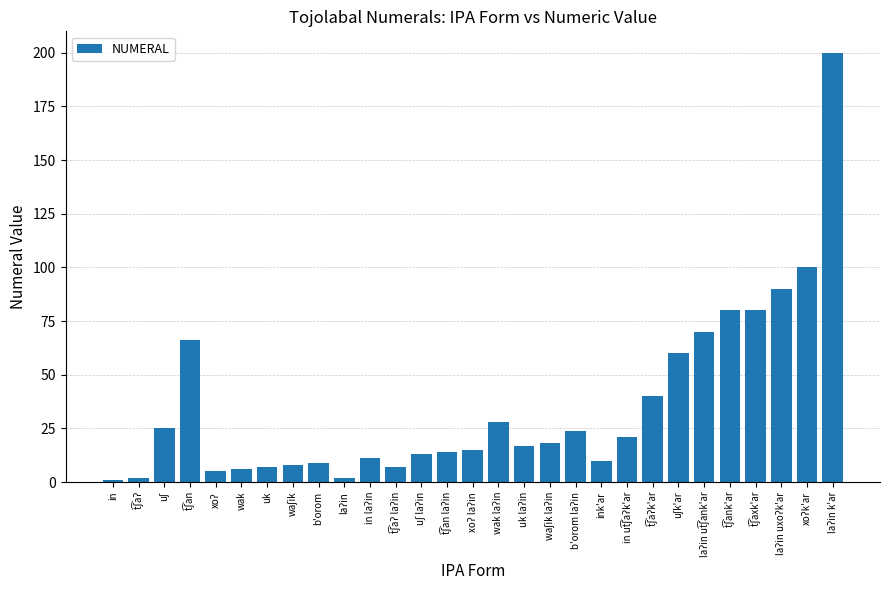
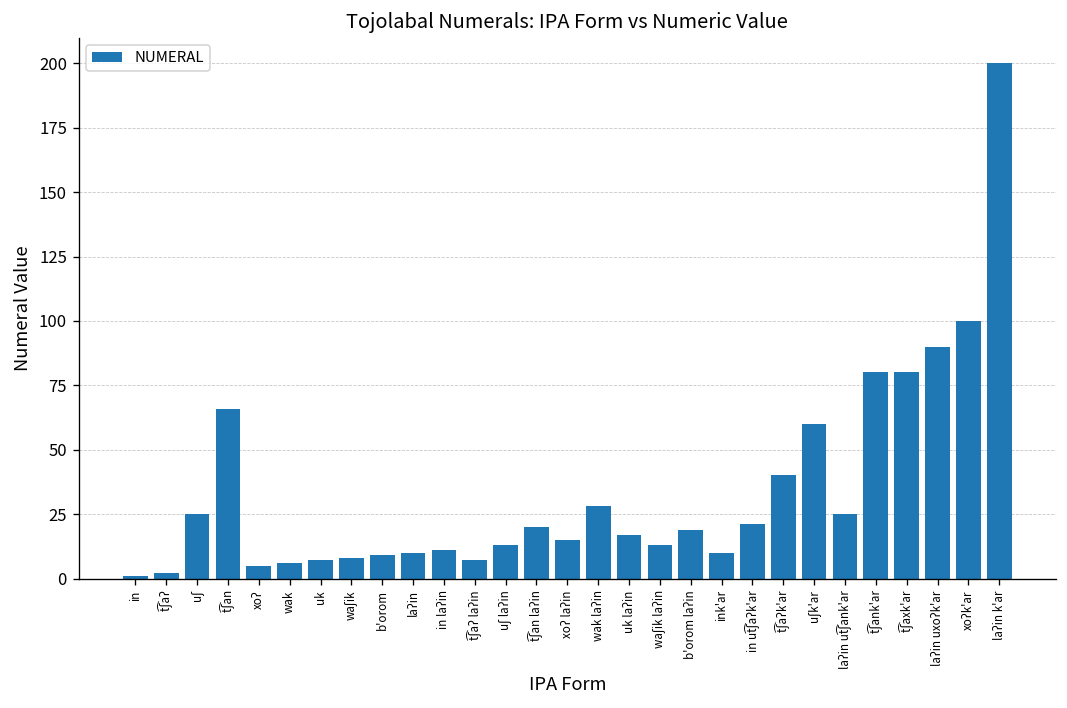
laʔin: 2 -> 10
t͡ʃan laʔin: 14 -> 20
waʃik laʔin: 18 -> 13
b'orom laʔin: 24 -> 19
laʔin ut͡ʃank'ar: 70 -> 25
